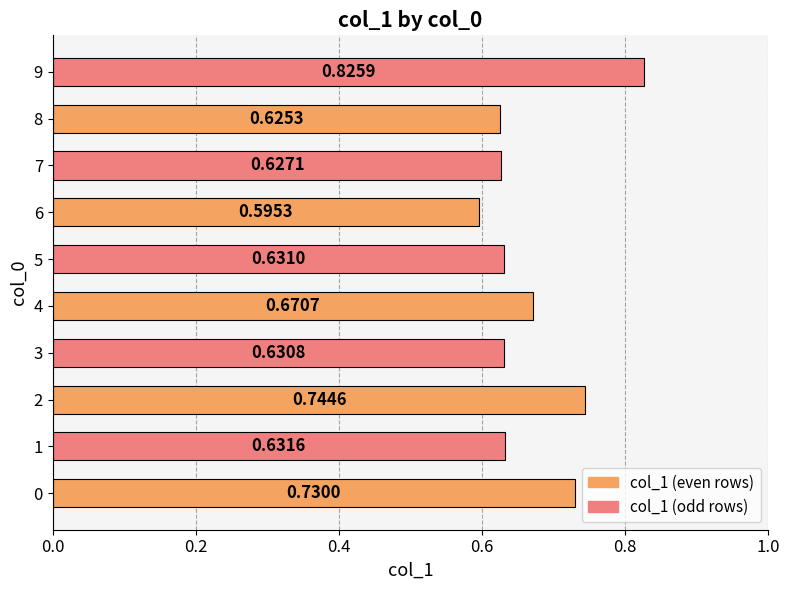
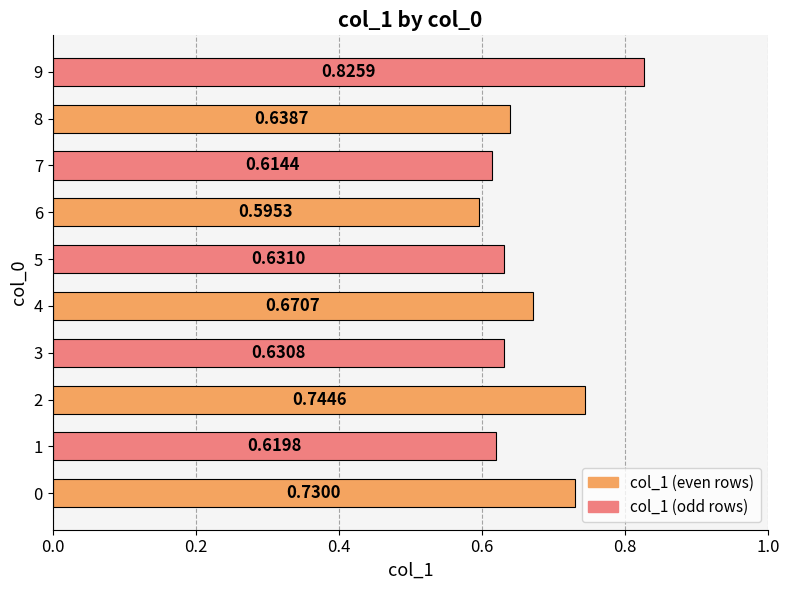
8: 0.6253 -> 0.6387
7: 0.6271 -> 0.6144
1: 0.6316 -> 0.6198
